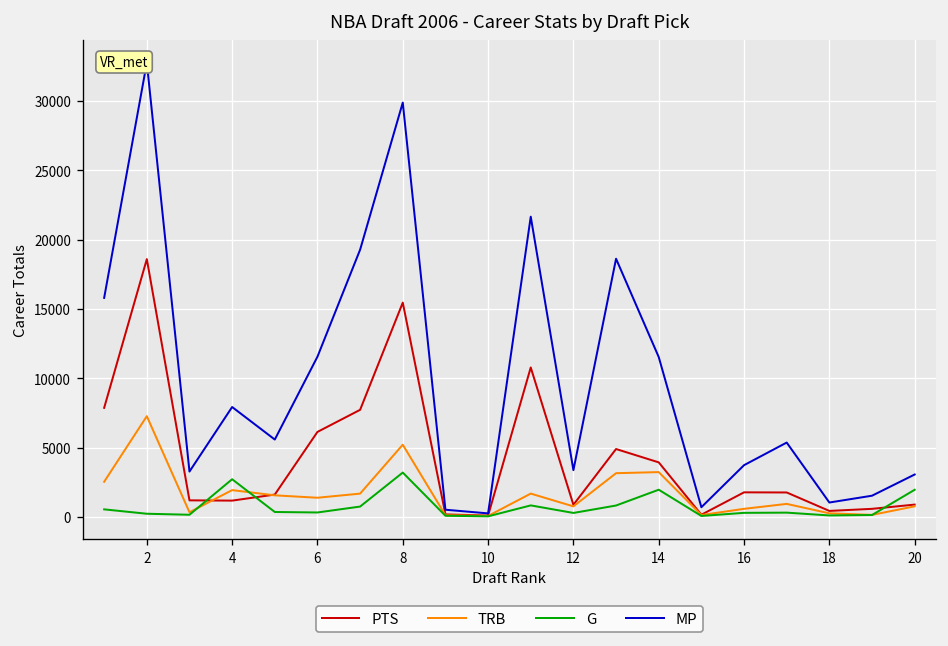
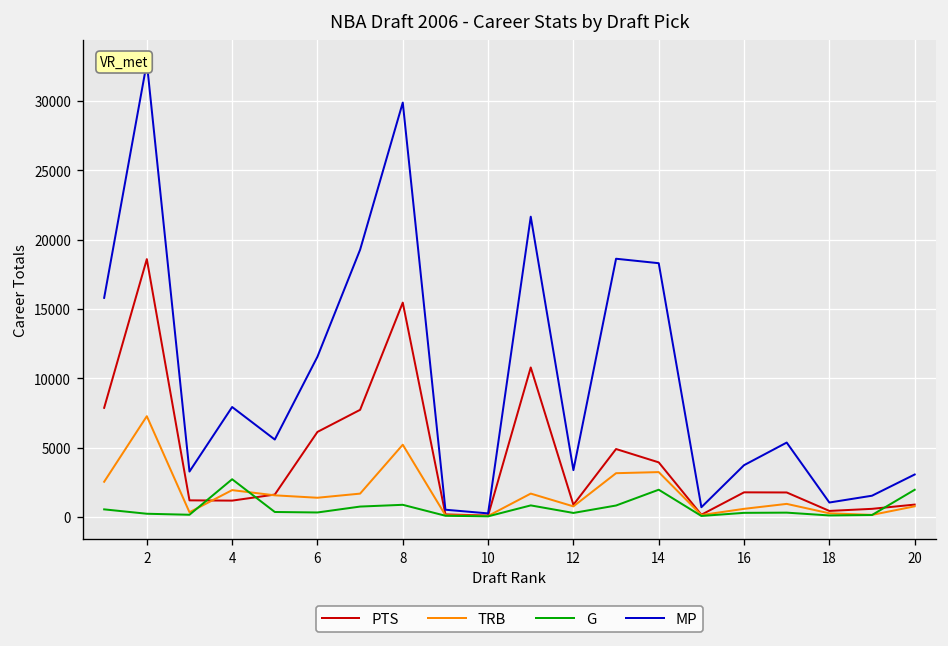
G, 8: 3200 -> 900
MP, 14: 11500 -> 18300
